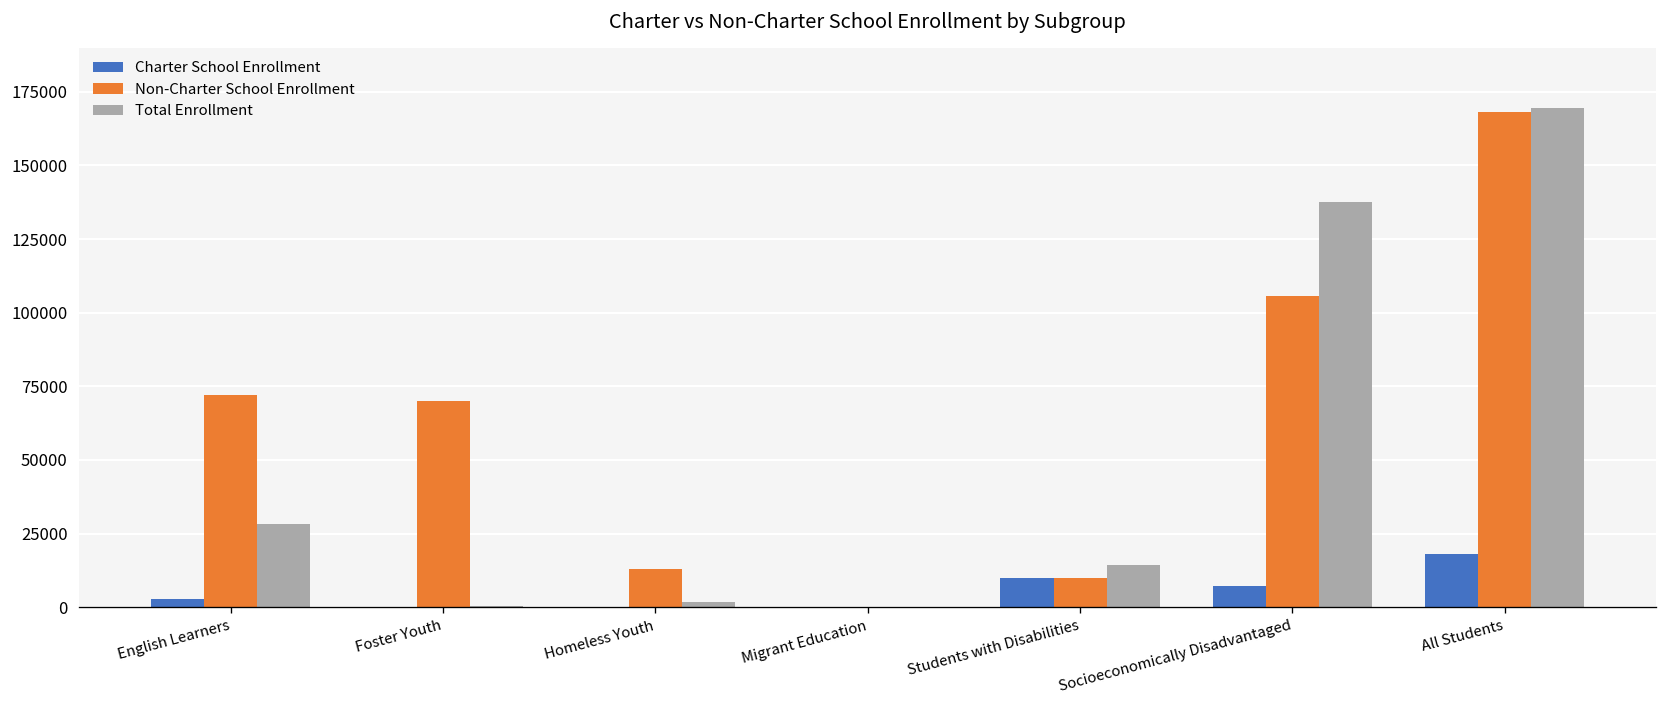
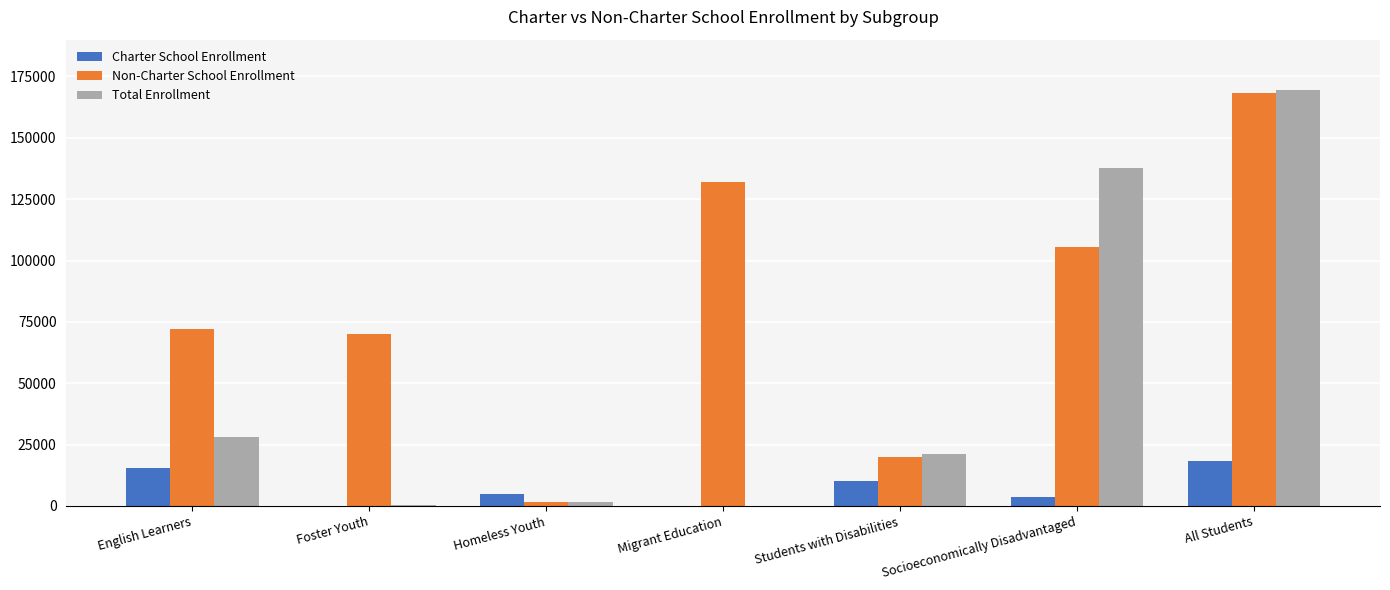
Charter School Enrollment, English Learners: 3000 -> 15000
Charter School Enrollment, Homeless Youth: 0 -> 5000
Non-Charter School Enrollment, Homeless Youth: 13000 -> 2000
Non-Charter School Enrollment, Migrant Education: 0 -> 132000
Non-Charter School Enrollment, Students with Disabilities: 10000 -> 20000
Total Enrollment, Students with Disabilities: 14000 -> 21000
Charter School Enrollment, Socioeconomically Disadvantaged: 7000 -> 4000
